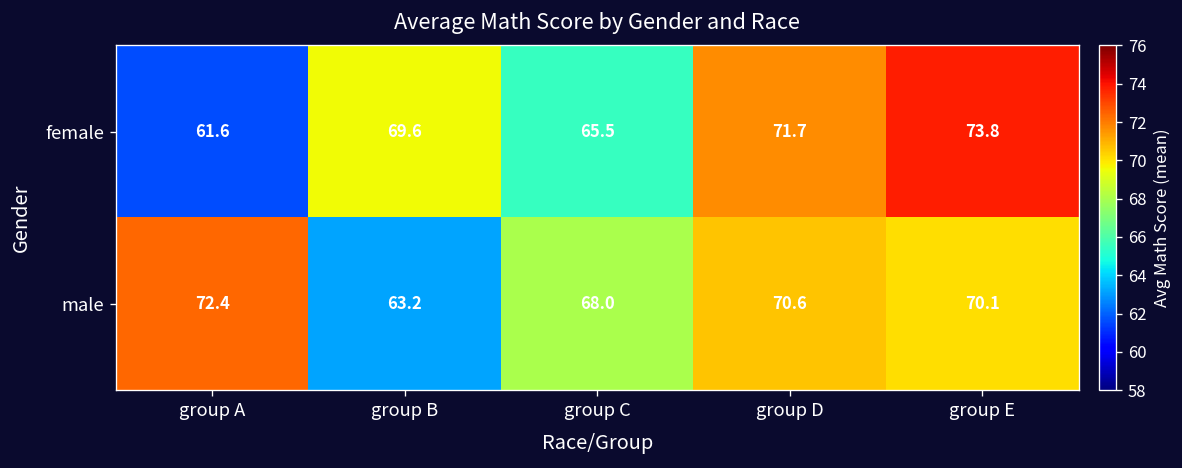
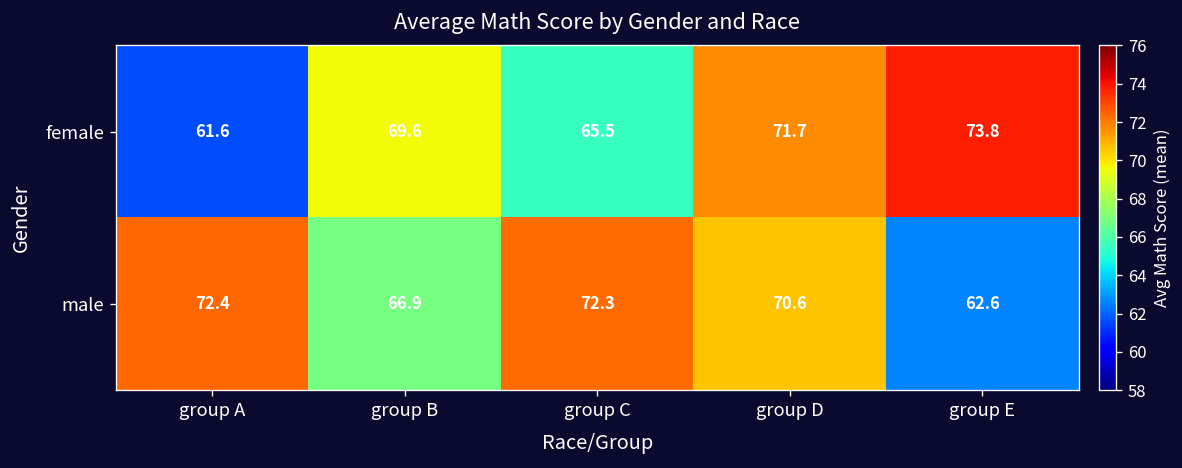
male, group B: 63.2 -> 66.9
male, group C: 68.0 -> 72.3
male, group E: 70.1 -> 62.6
